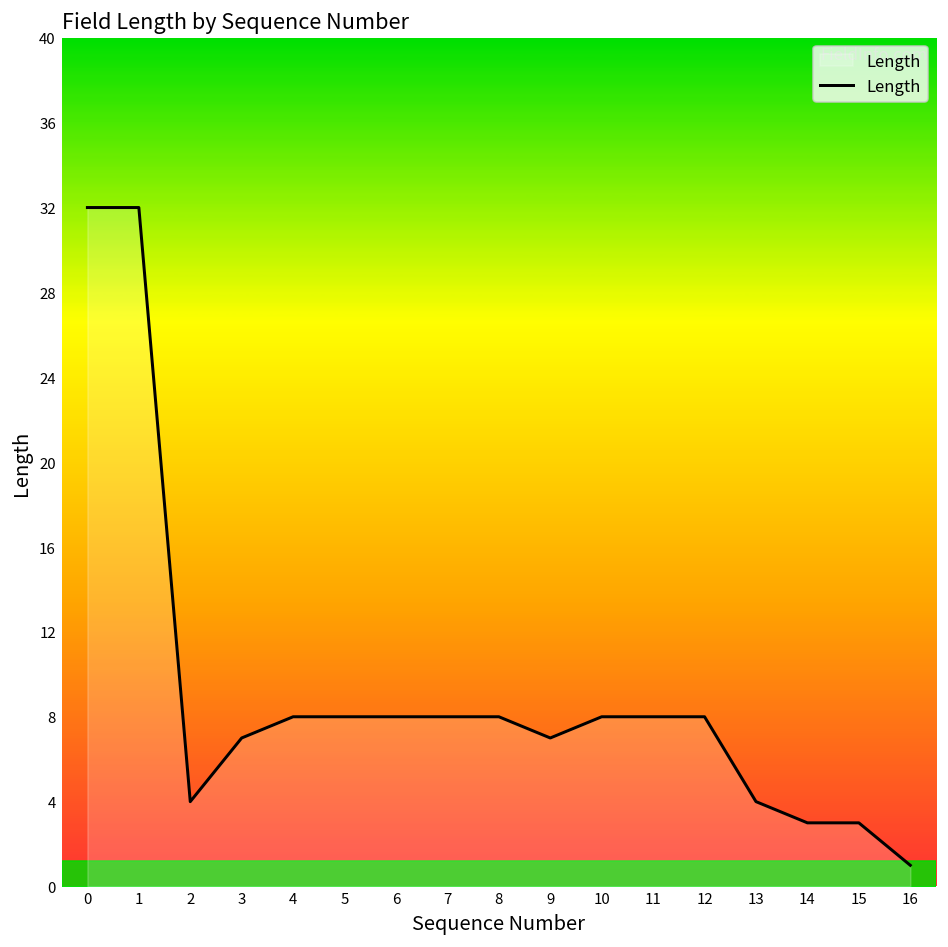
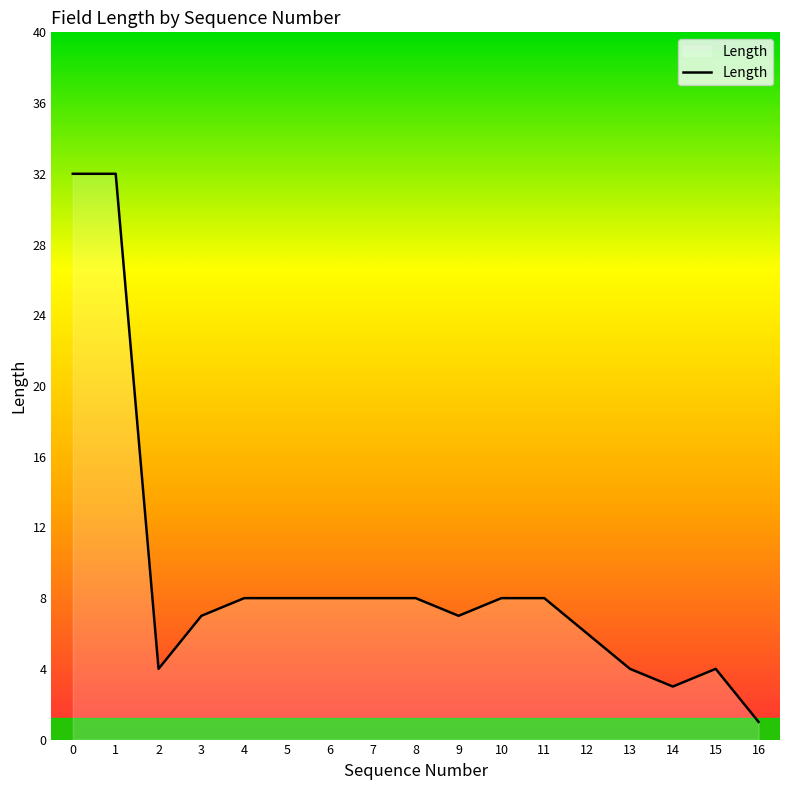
12: 8 -> 6
15: 3 -> 4
